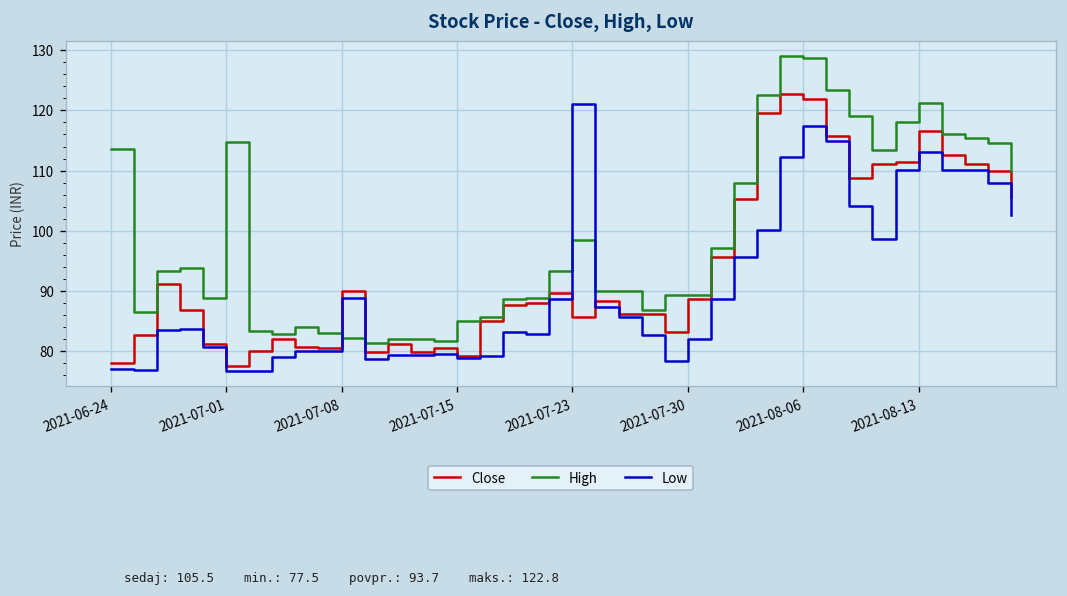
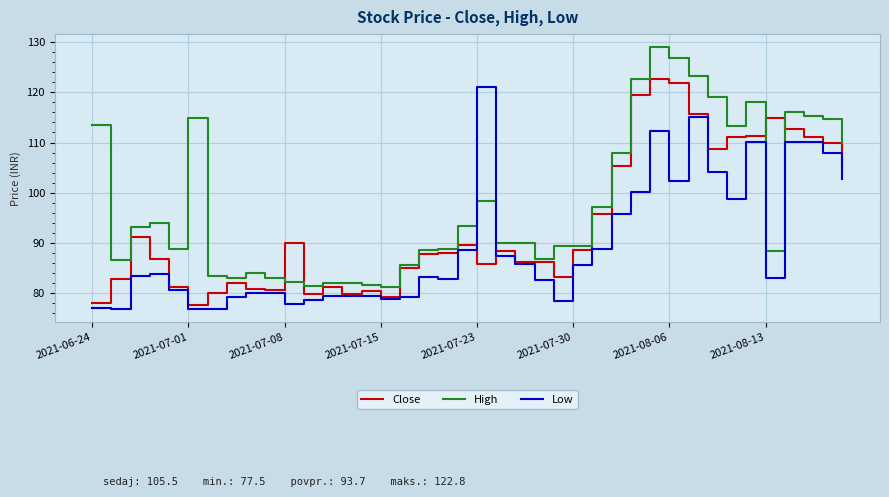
Low, 2021-07-08: 89 -> 78
High, 2021-07-15: 85 -> 81
Low, 2021-07-30: 82 -> 86
High, 2021-08-06: 129 -> 127
Low, 2021-08-06: 117 -> 102
Close, 2021-08-13: 117 -> 115
High, 2021-08-13: 121 -> 88
Low, 2021-08-13: 113 -> 83
